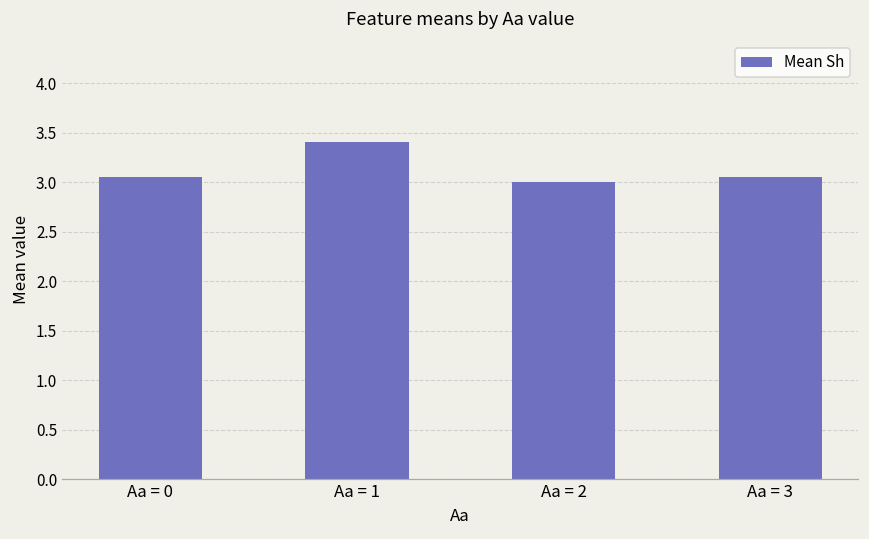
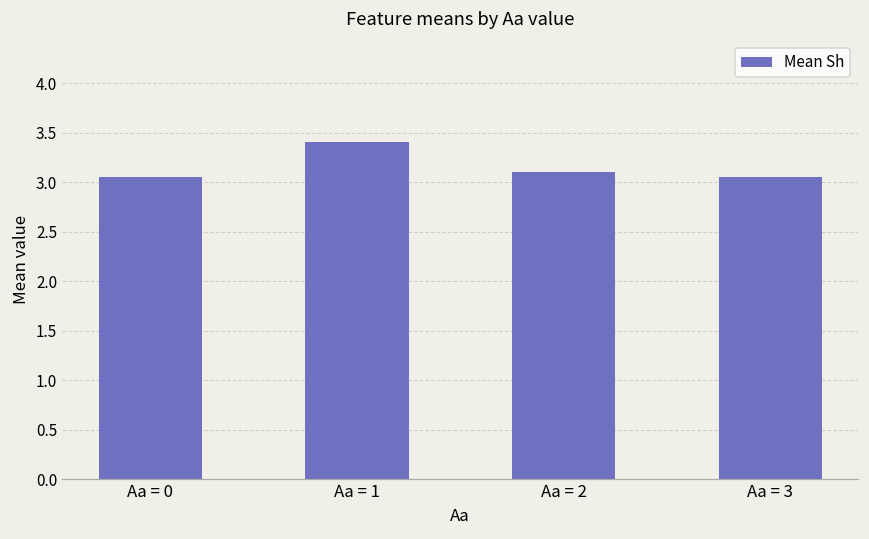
Aa = 2: 3.0 -> 3.1
